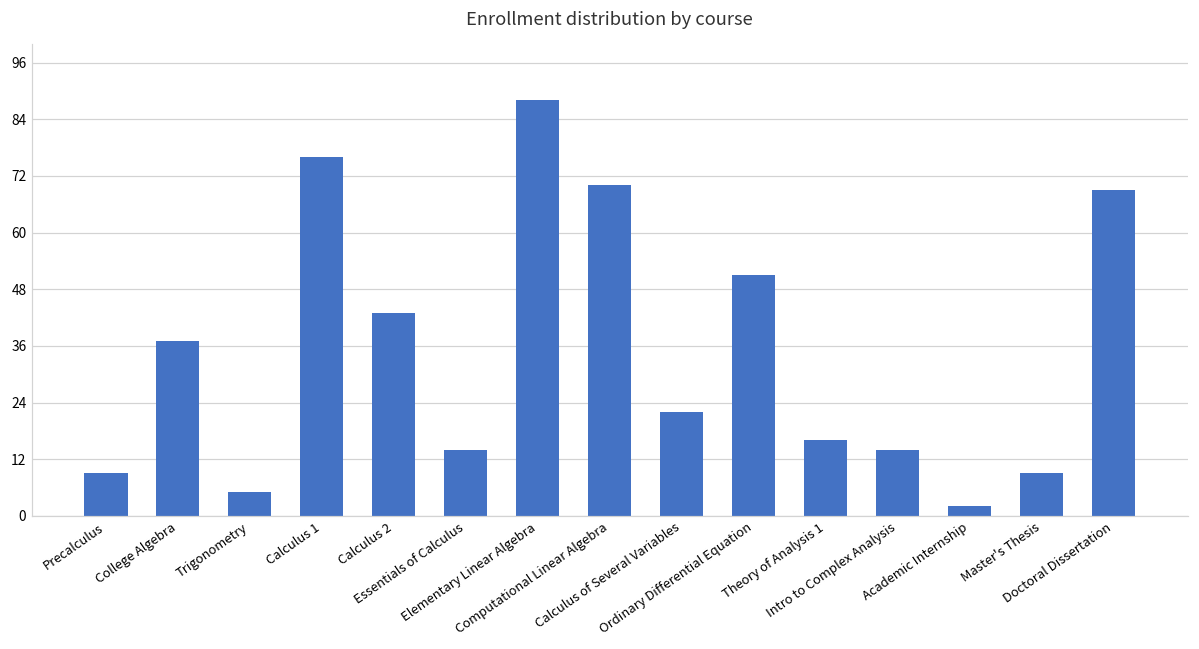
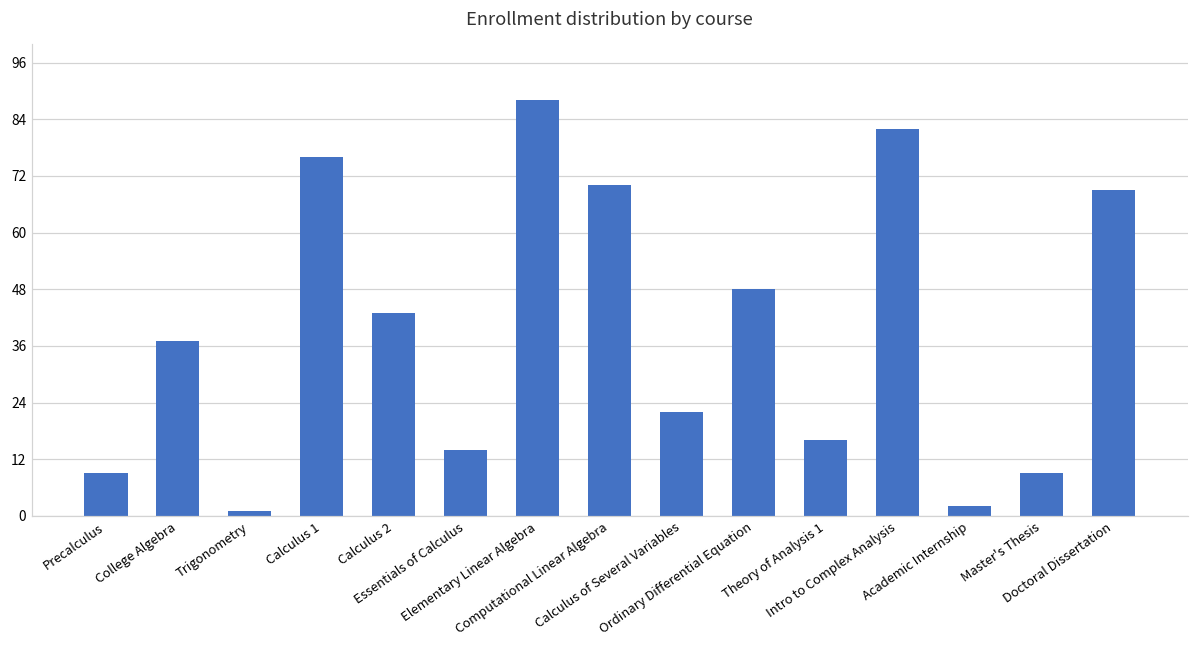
Trigonometry: 5 -> 1
Ordinary Differential Equation: 51 -> 48
Intro to Complex Analysis: 14 -> 82
